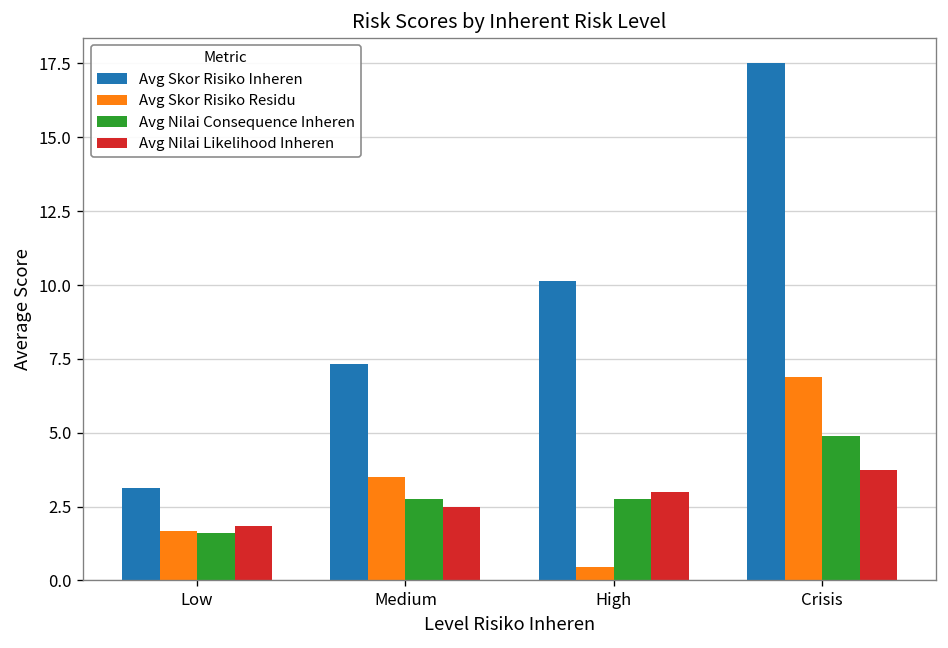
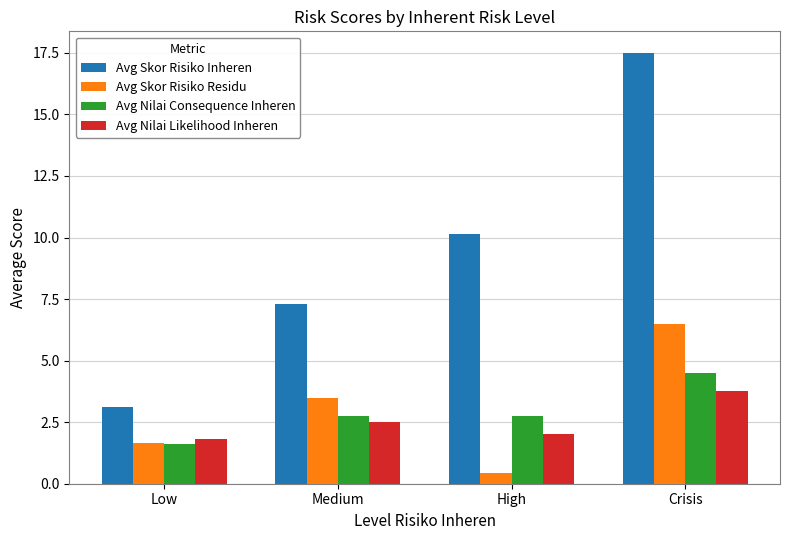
Avg Nilai Likelihood Inheren, High: 3 -> 2
Avg Skor Risiko Residu, Crisis: 6.9 -> 6.5
Avg Nilai Consequence Inheren, Crisis: 4.9 -> 4.5
